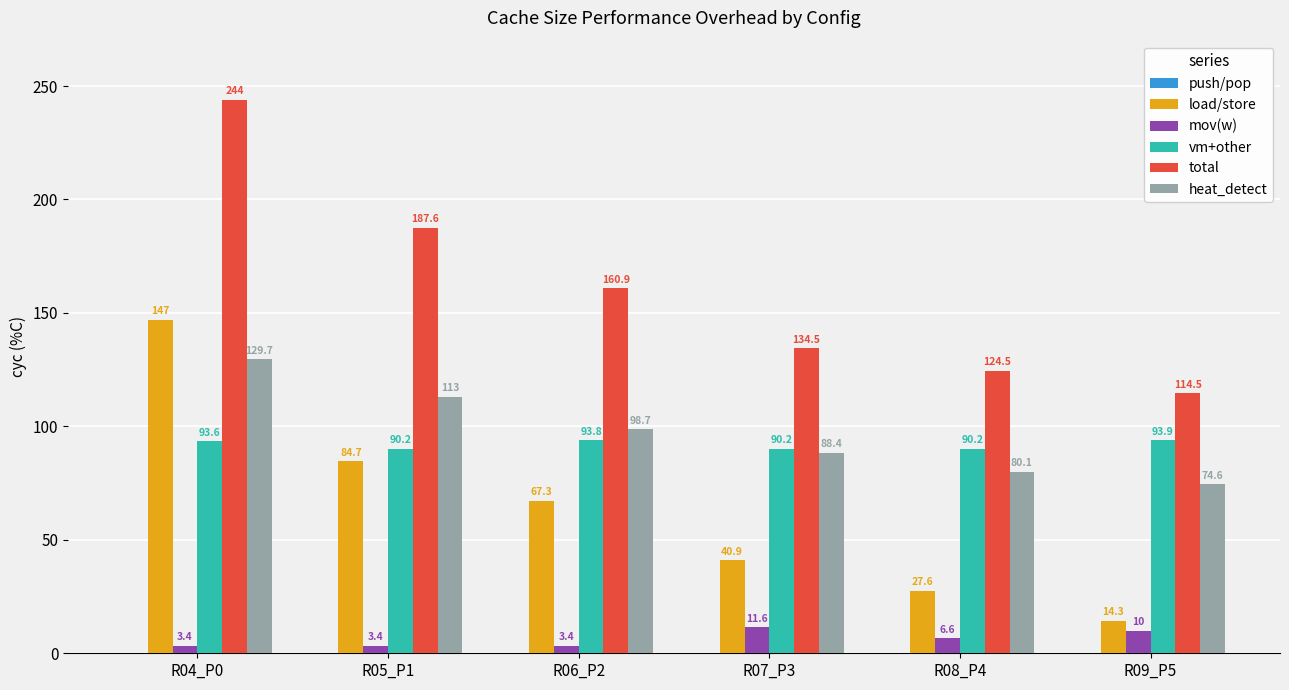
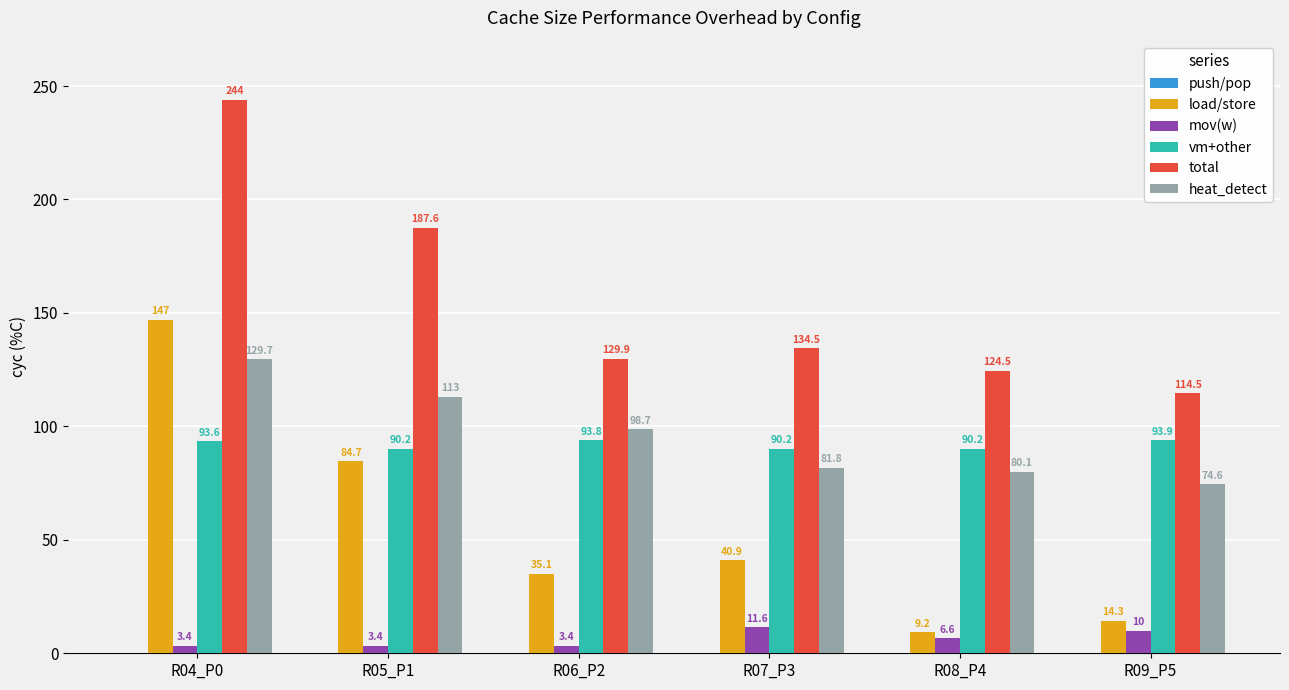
load/store, R06_P2: 67.3 -> 35.1
total, R06_P2: 160.9 -> 129.9
heat_detect, R07_P3: 88.4 -> 81.8
load/store, R08_P4: 27.6 -> 9.2
